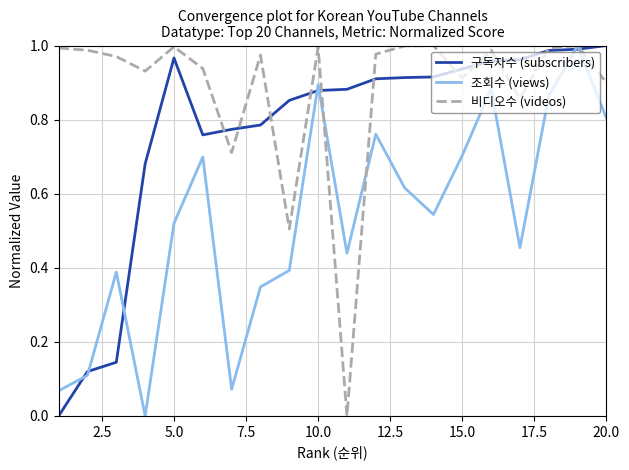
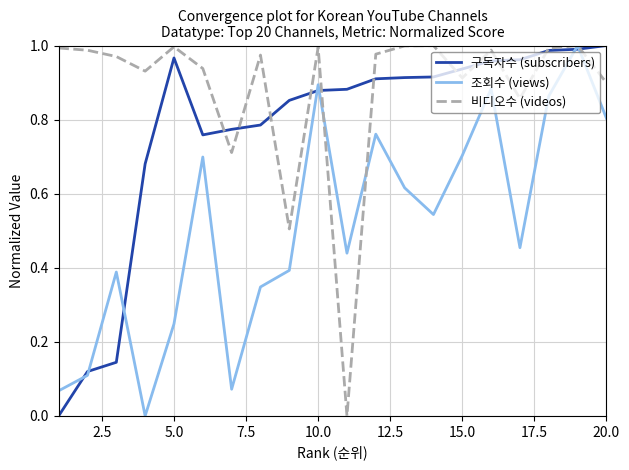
조회수 (views), 5.0: 0.52 -> 0.25
